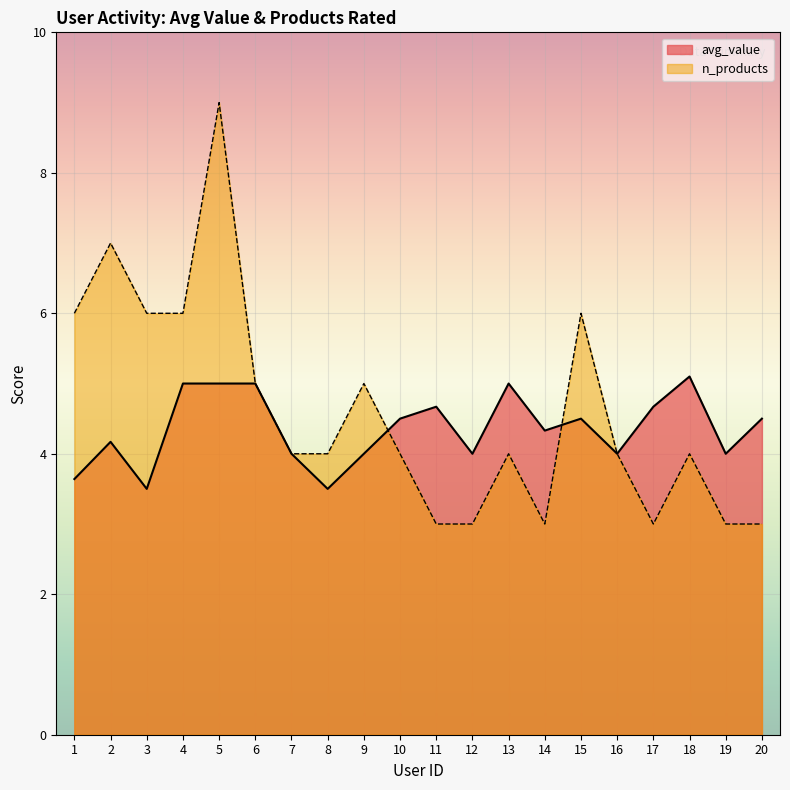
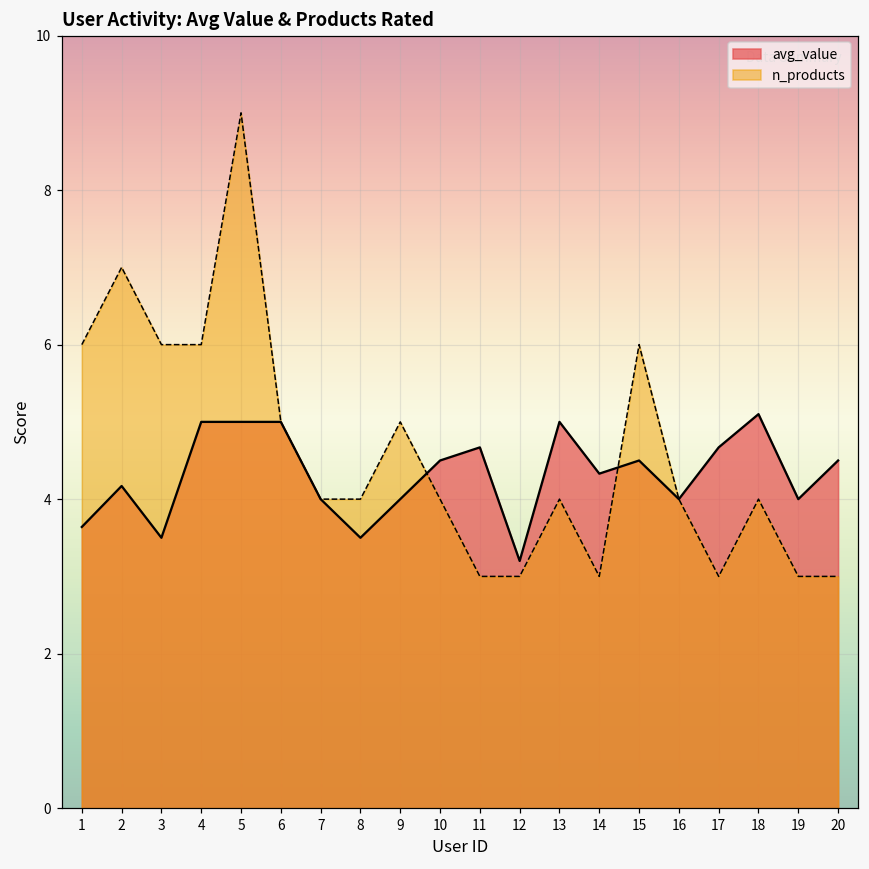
avg_value, 12: 4.0 -> 3.2
